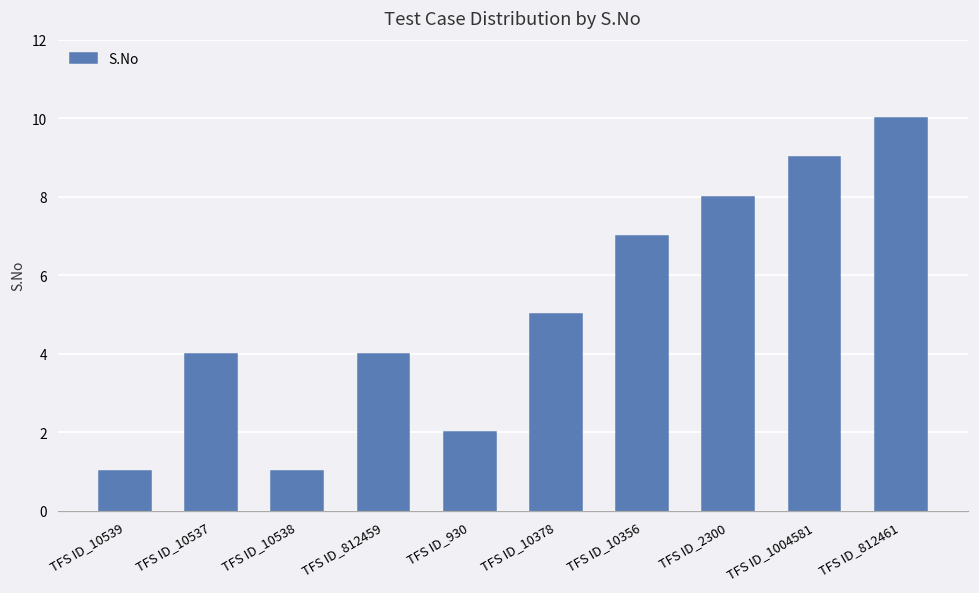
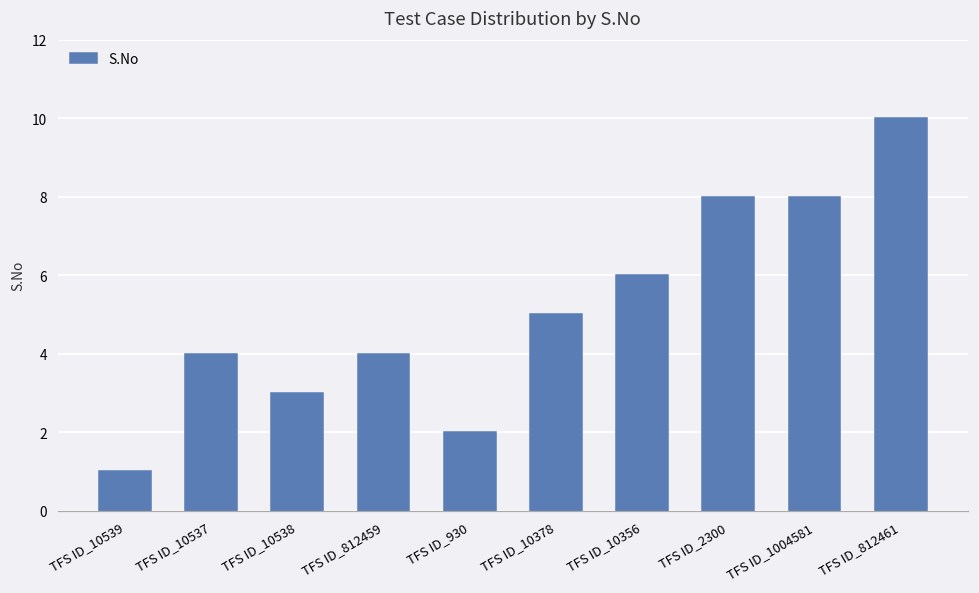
TFS ID_10538: 1 -> 3
TFS ID_10356: 7 -> 6
TFS ID_1004581: 9 -> 8
